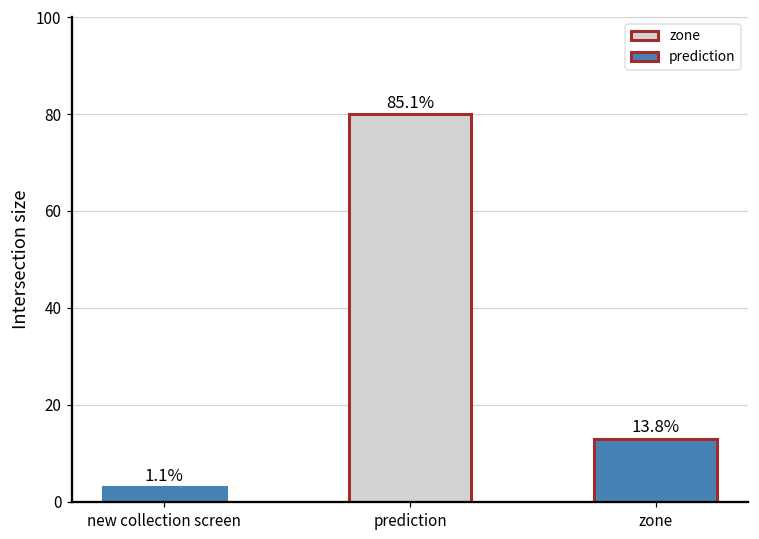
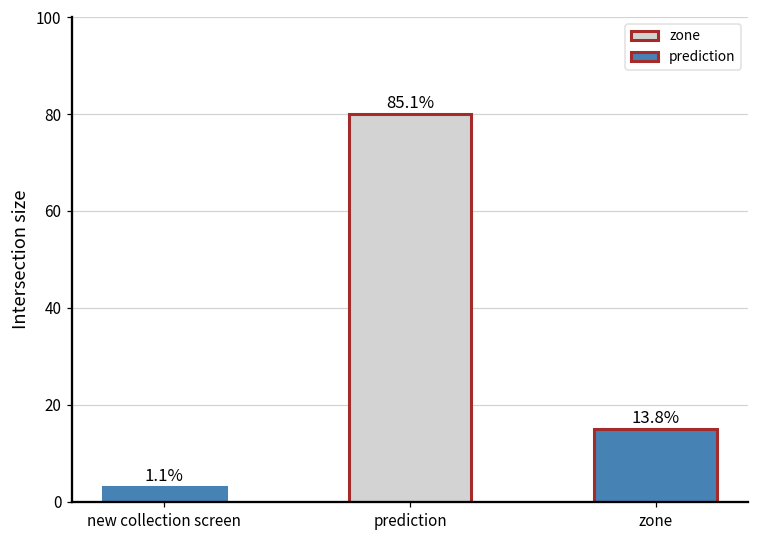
zone: 13 -> 15
